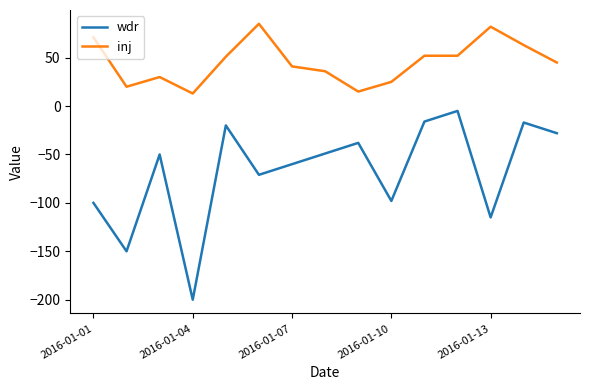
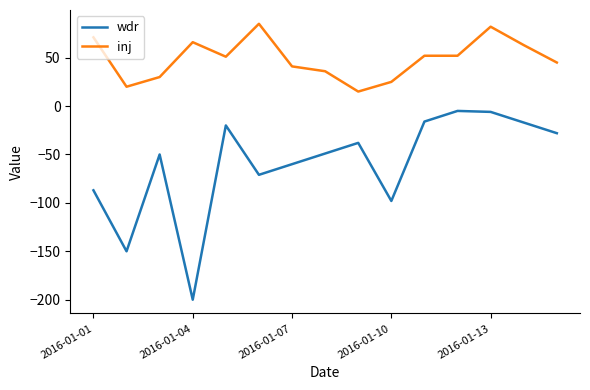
wdr, 2016-01-01: -100 -> -90
inj, 2016-01-04: 10 -> 70
wdr, 2016-01-13: -120 -> -10
